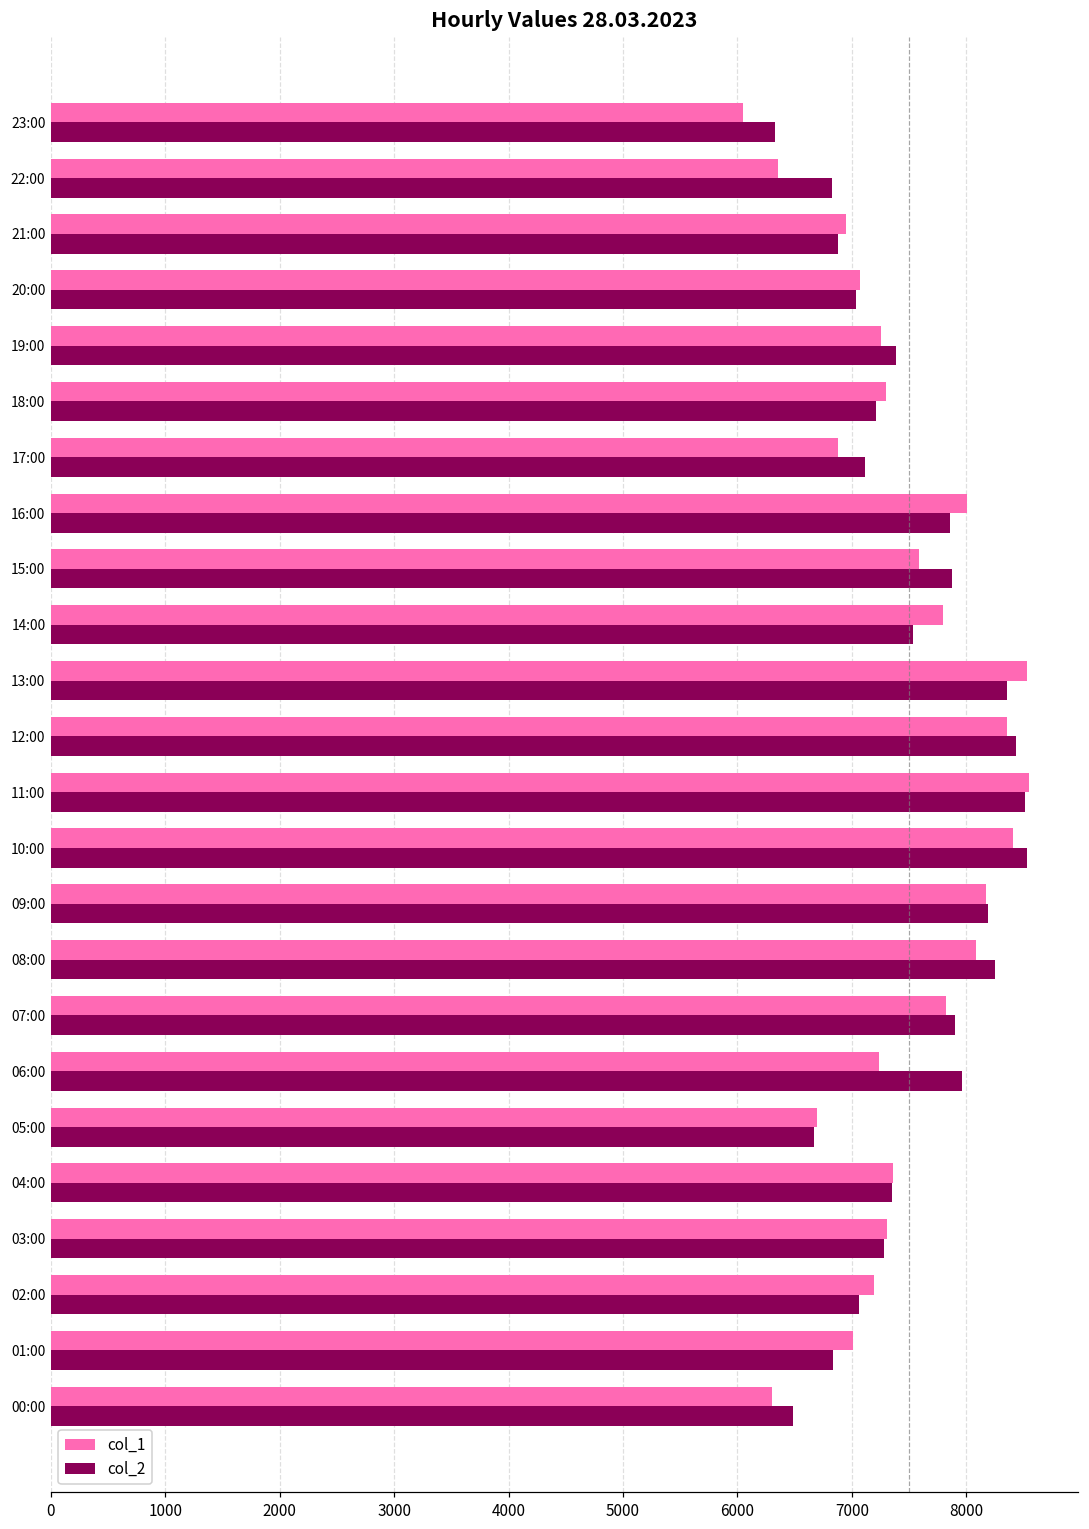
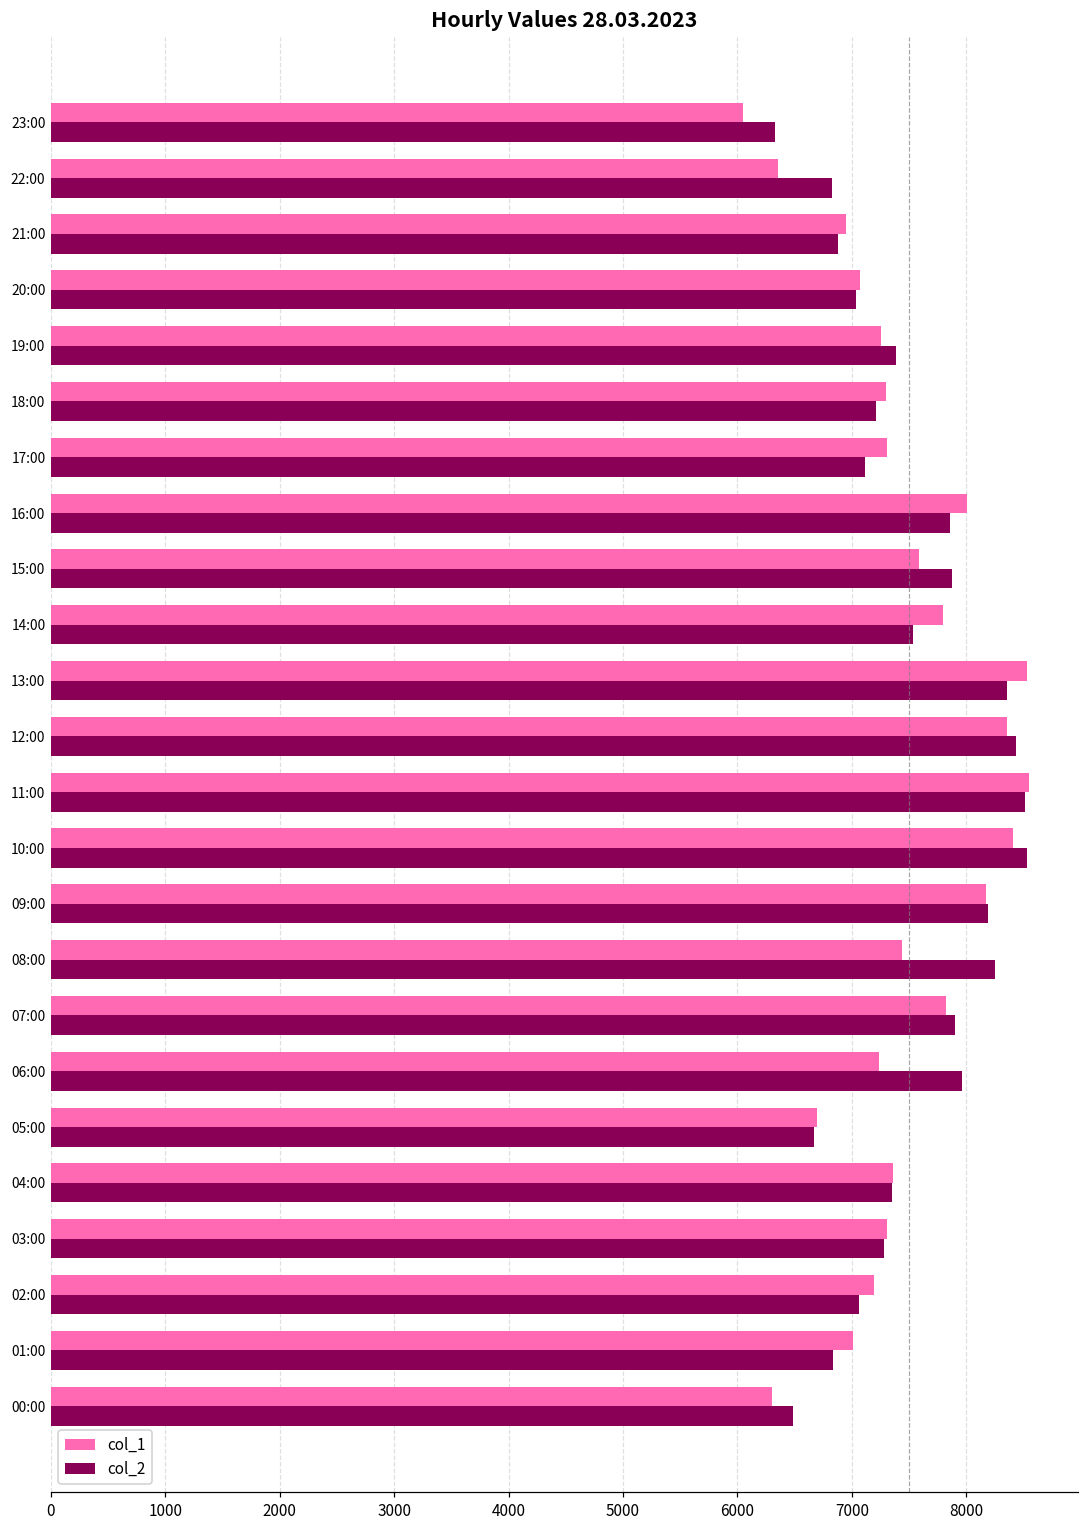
col_1, 17:00: 6880 -> 7300
col_1, 08:00: 8080 -> 7440
